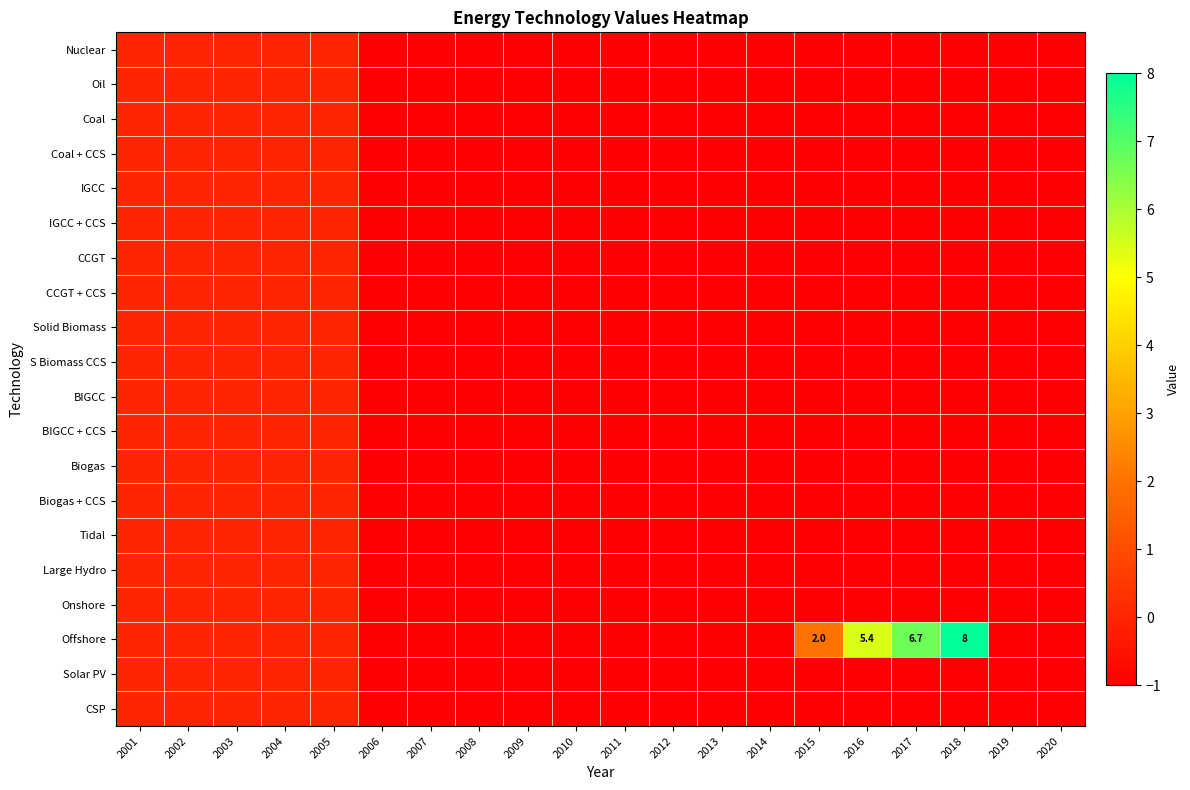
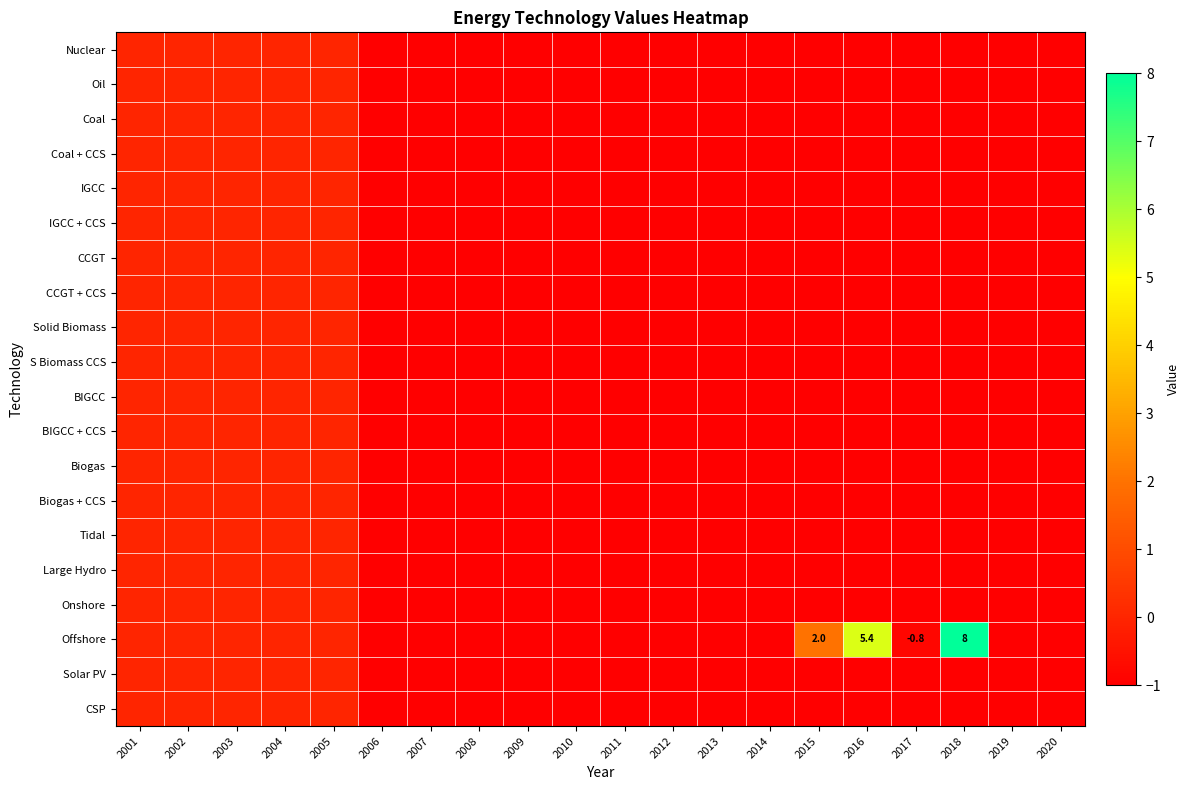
Offshore, 2017: 6.7 -> -0.8
